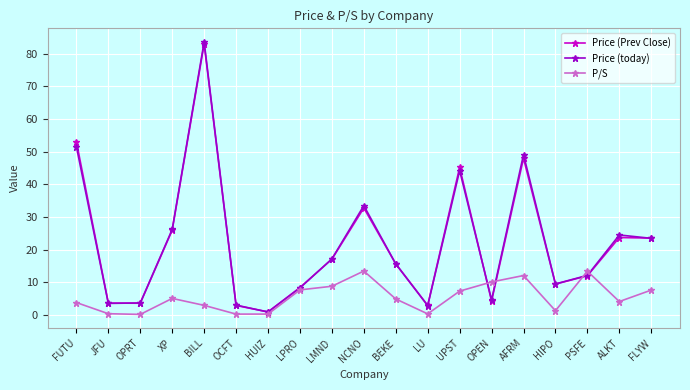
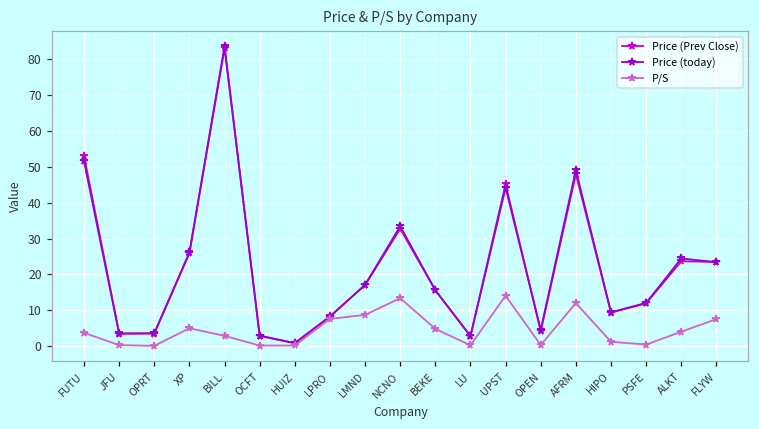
P/S, UPST: 7 -> 14
P/S, OPEN: 10 -> 0
P/S, PSFE: 13 -> 0
